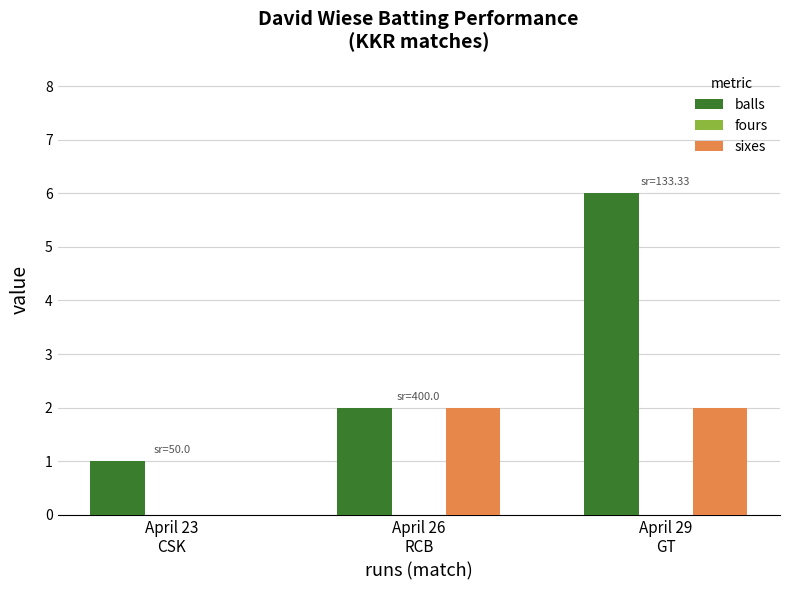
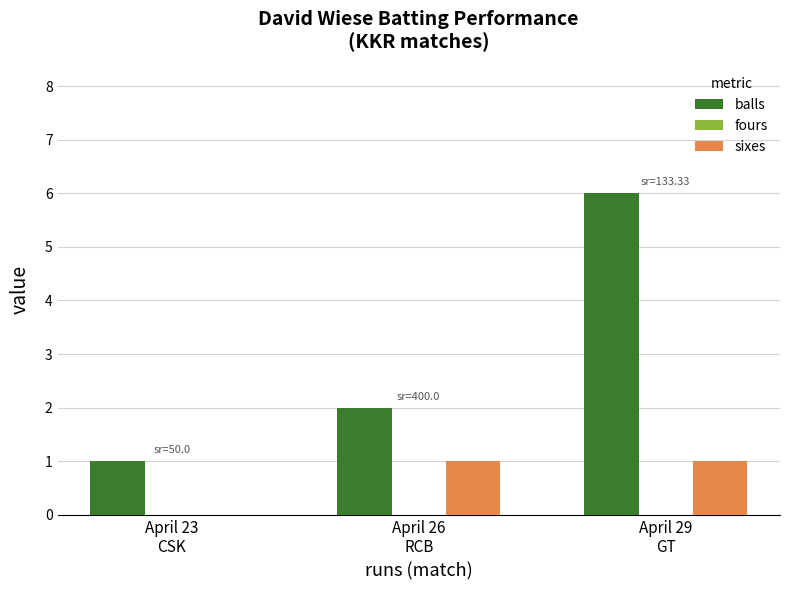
sixes, April 26 RCB: 2 -> 1
sixes, April 29 GT: 2 -> 1
